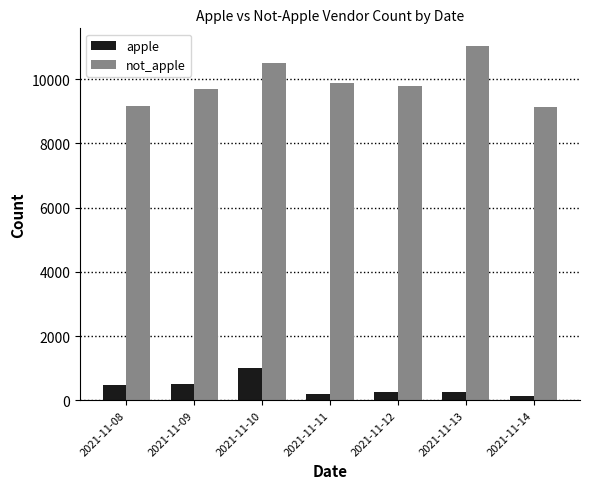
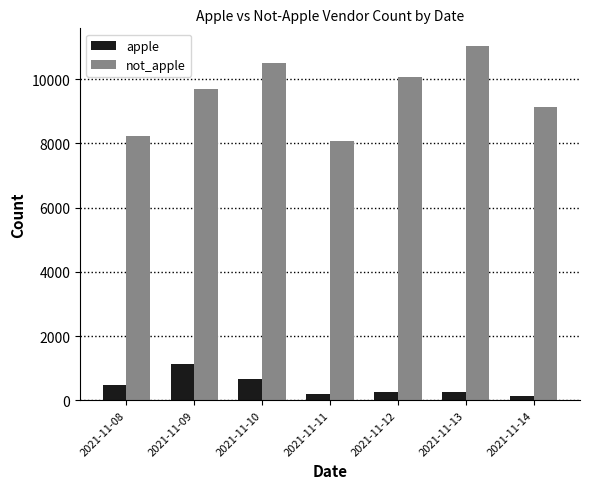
not_apple, 2021-11-08: 9200 -> 8200
apple, 2021-11-09: 500 -> 1100
apple, 2021-11-10: 1000 -> 600
not_apple, 2021-11-11: 9900 -> 8100
not_apple, 2021-11-12: 9800 -> 10100
